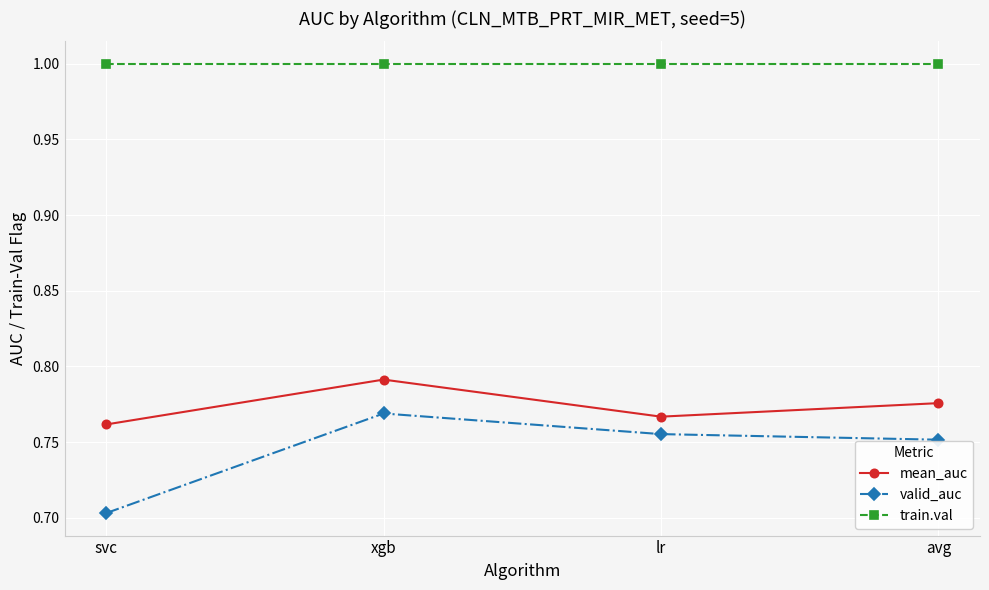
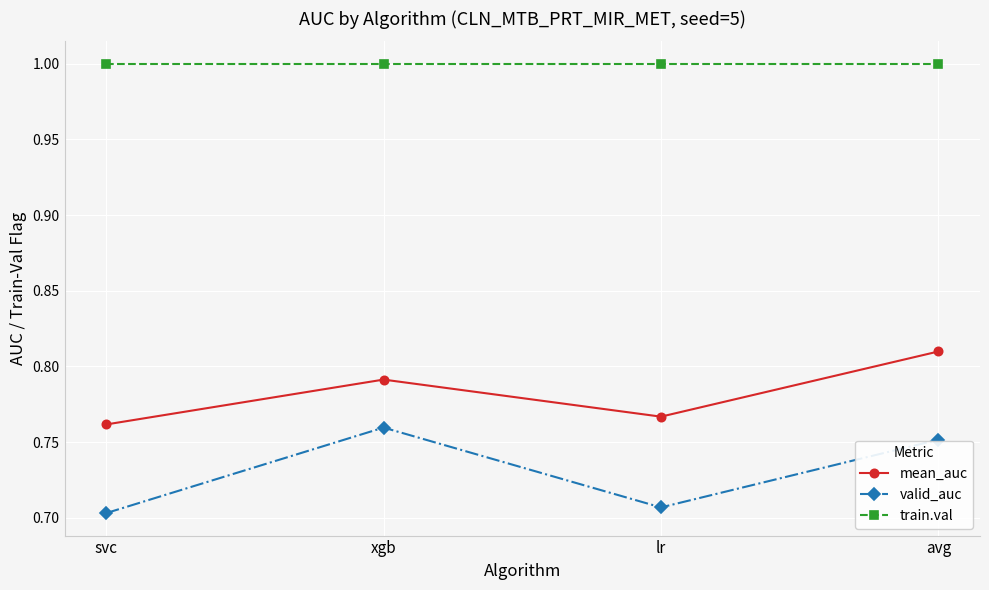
valid_auc, xgb: 0.769 -> 0.760
valid_auc, lr: 0.755 -> 0.707
mean_auc, avg: 0.776 -> 0.810
